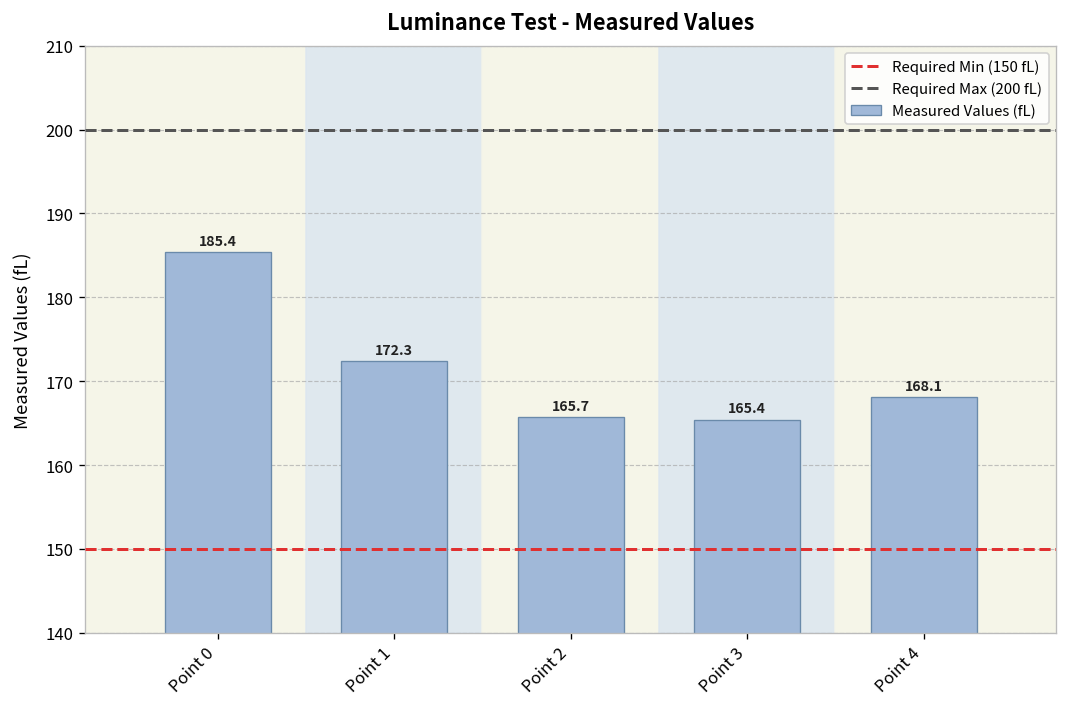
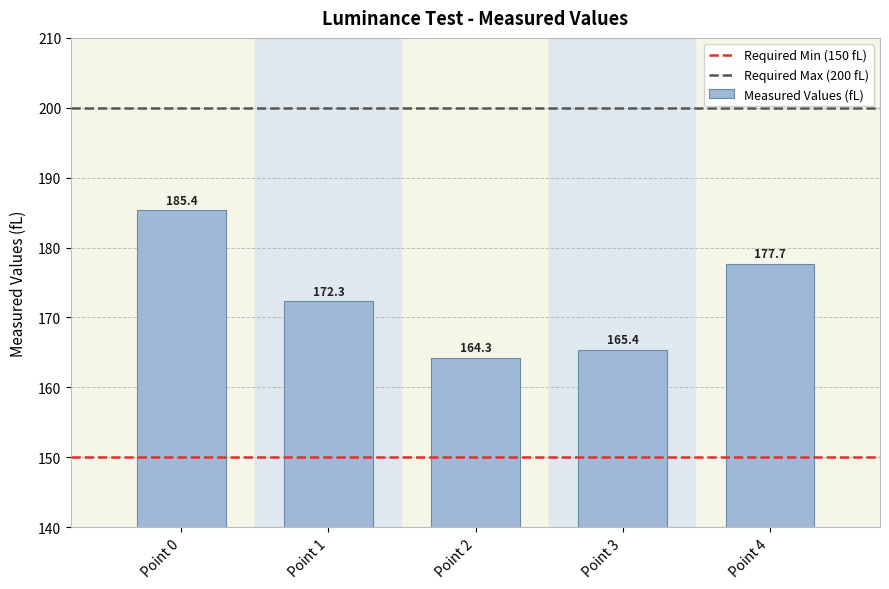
Point 2: 165.7 -> 164.3
Point 4: 168.1 -> 177.7
